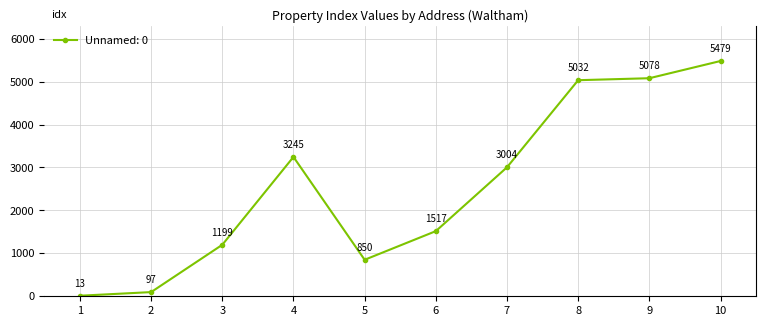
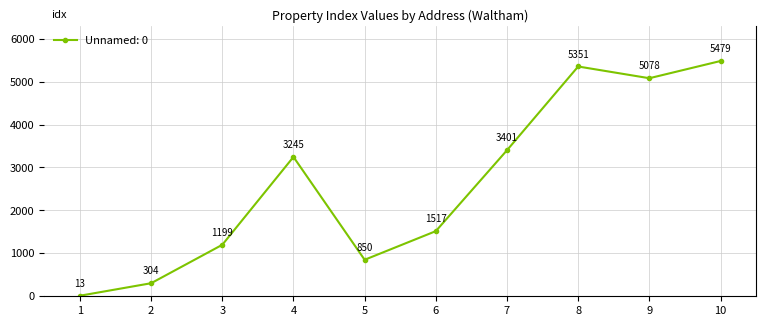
2: 97 -> 304
7: 3004 -> 3401
8: 5032 -> 5351
